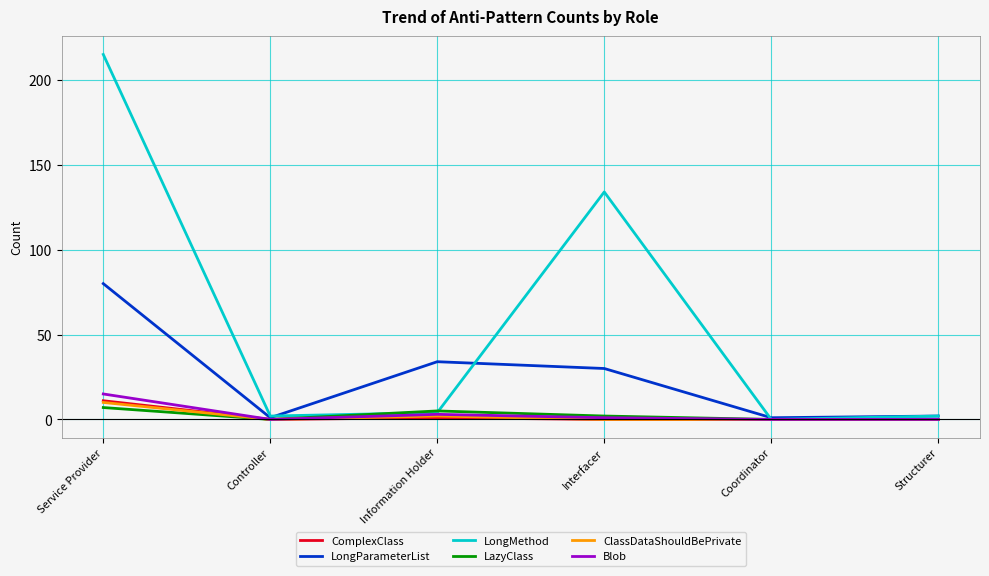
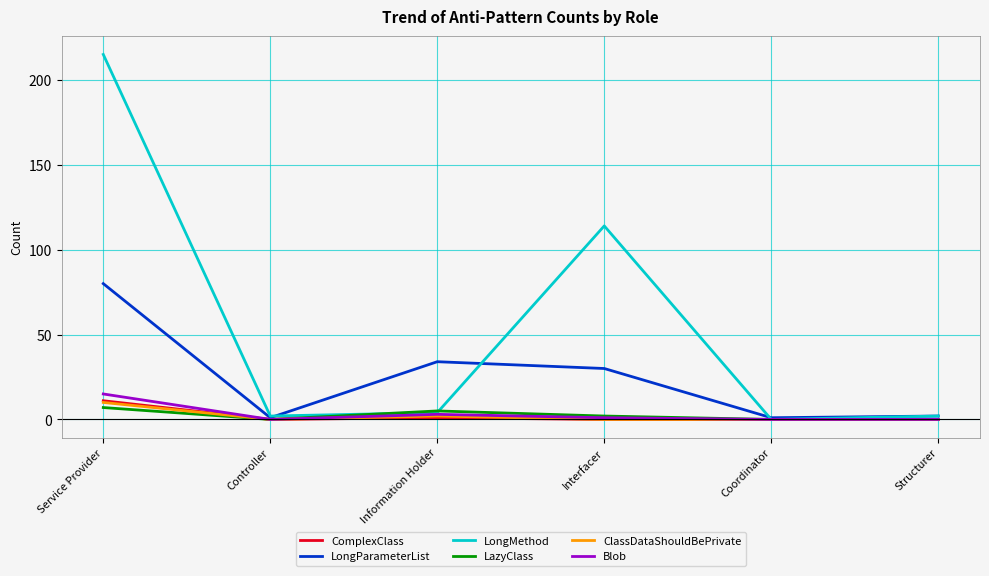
LongMethod, Interfacer: 134 -> 114
